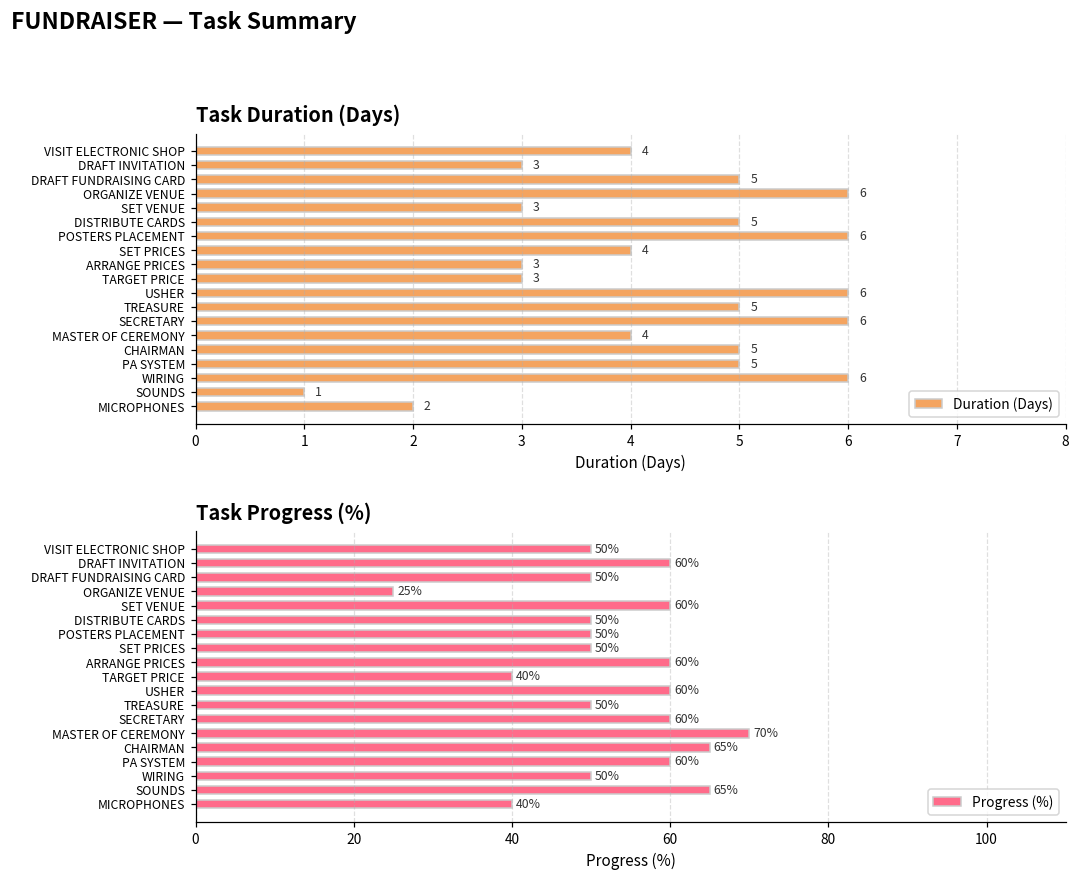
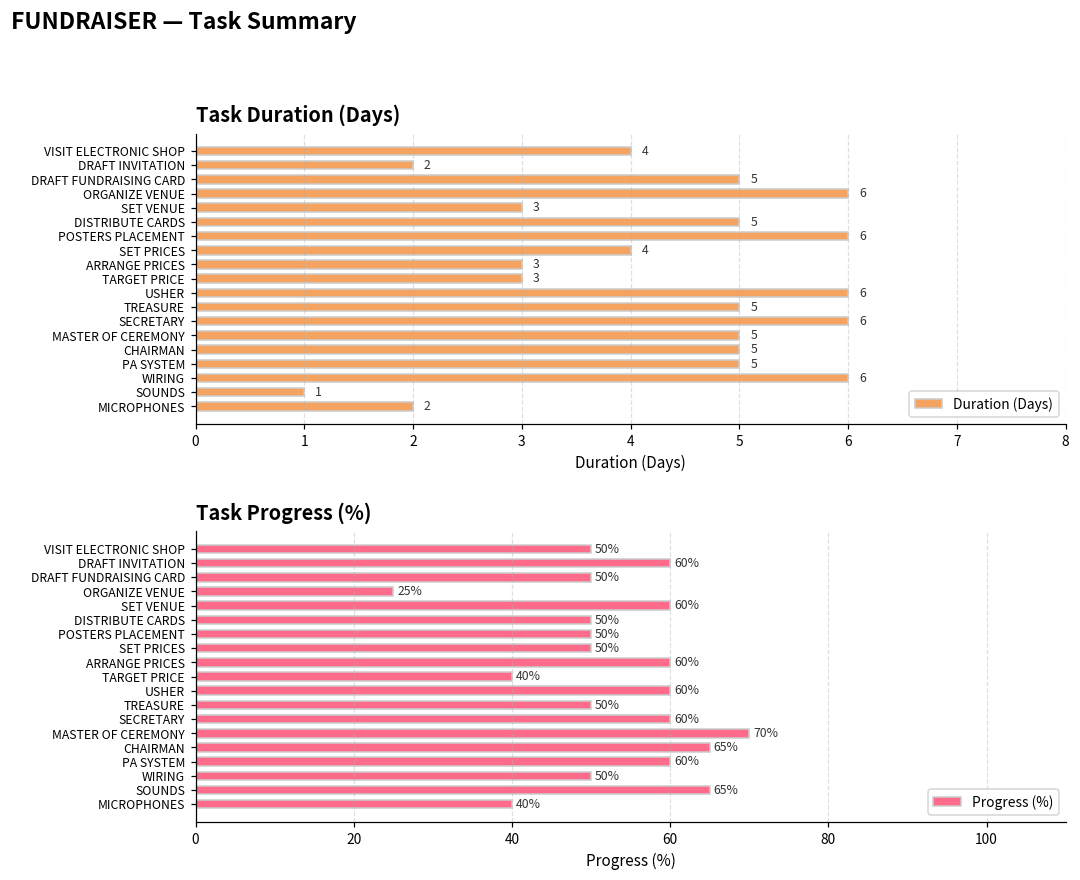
Task Duration (Days), DRAFT INVITATION: 3 -> 2
Task Duration (Days), MASTER OF CEREMONY: 4 -> 5
